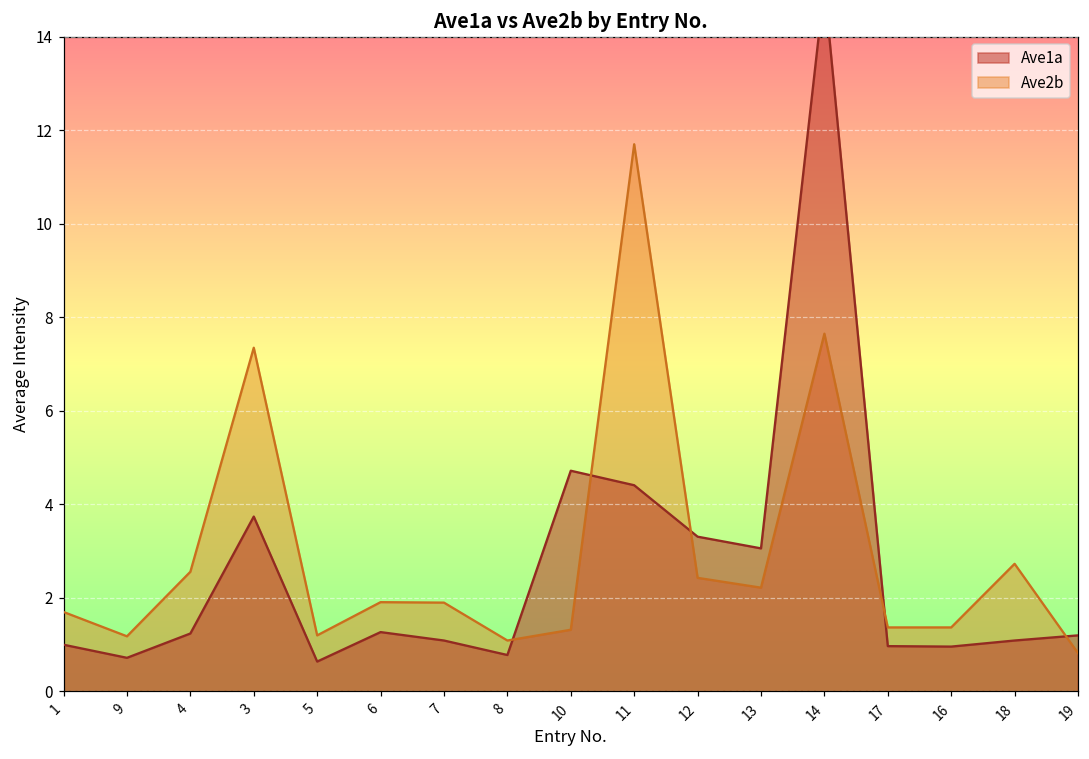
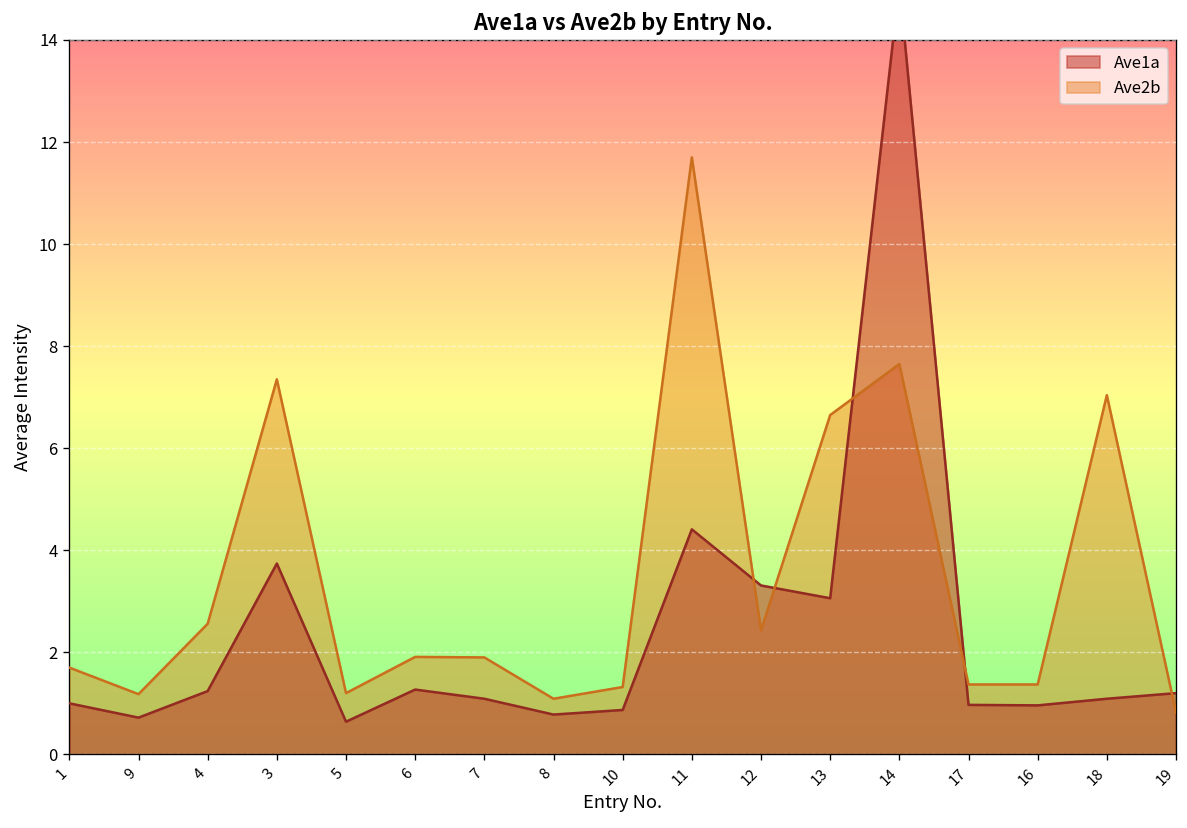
Ave1a, 10: 4.7 -> 0.9
Ave2b, 13: 2.2 -> 6.7
Ave2b, 18: 2.7 -> 7.0
